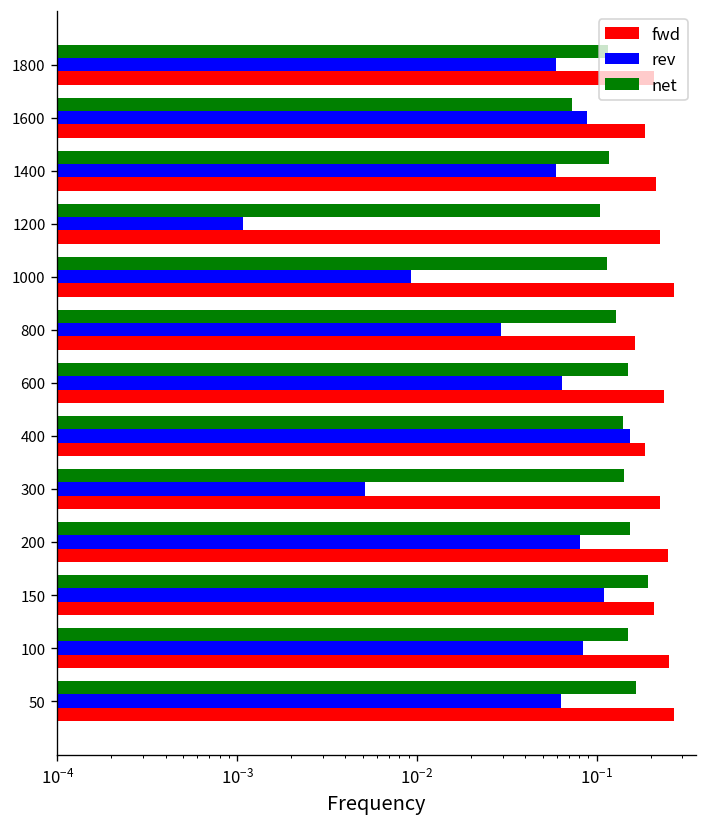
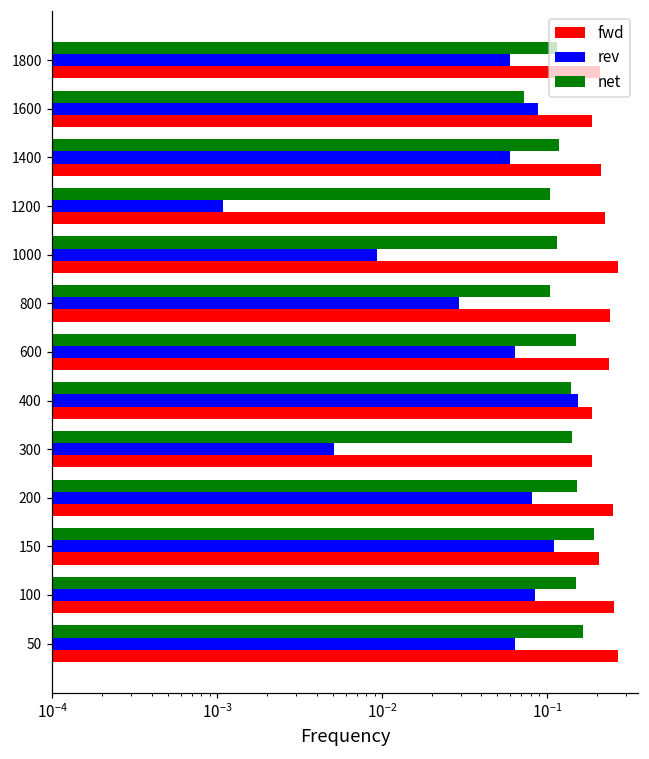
net, 800: 0.13 -> 0.10
fwd, 800: 0.16 -> 0.24
fwd, 300: 0.23 -> 0.19
